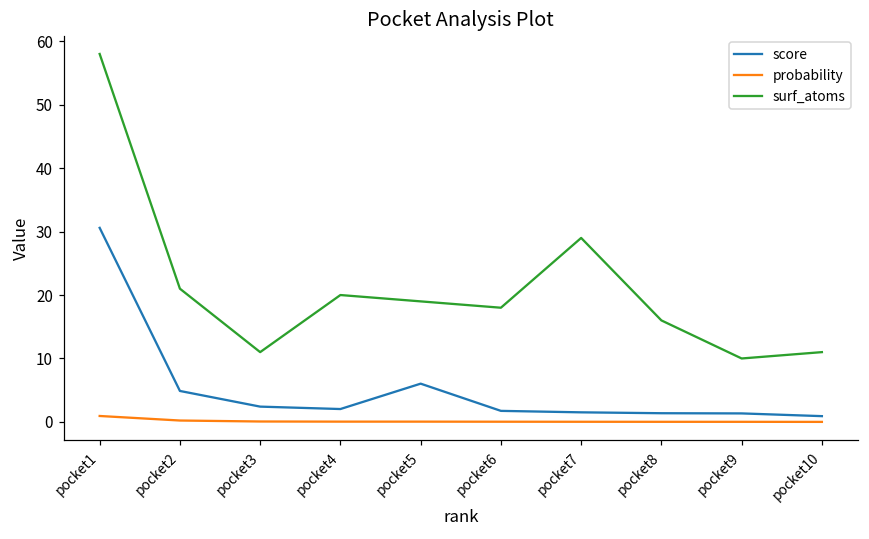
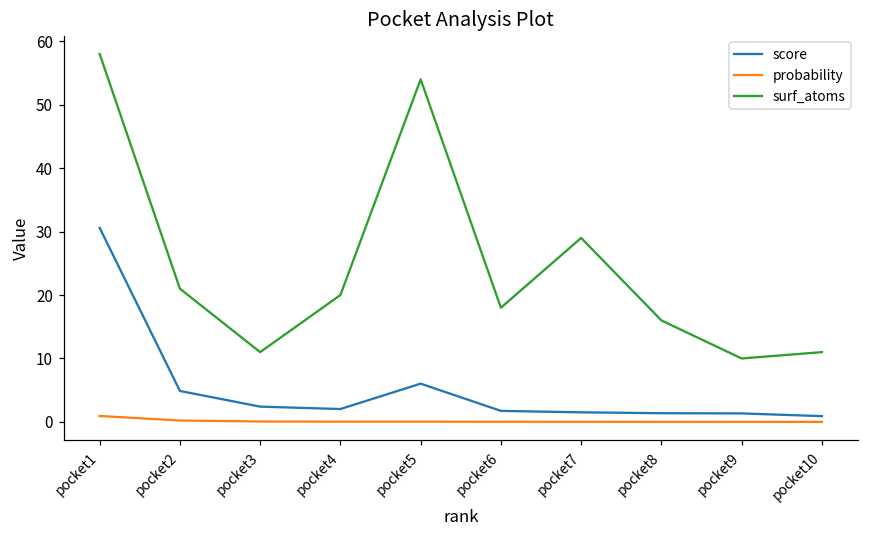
surf_atoms, pocket5: 19 -> 54
